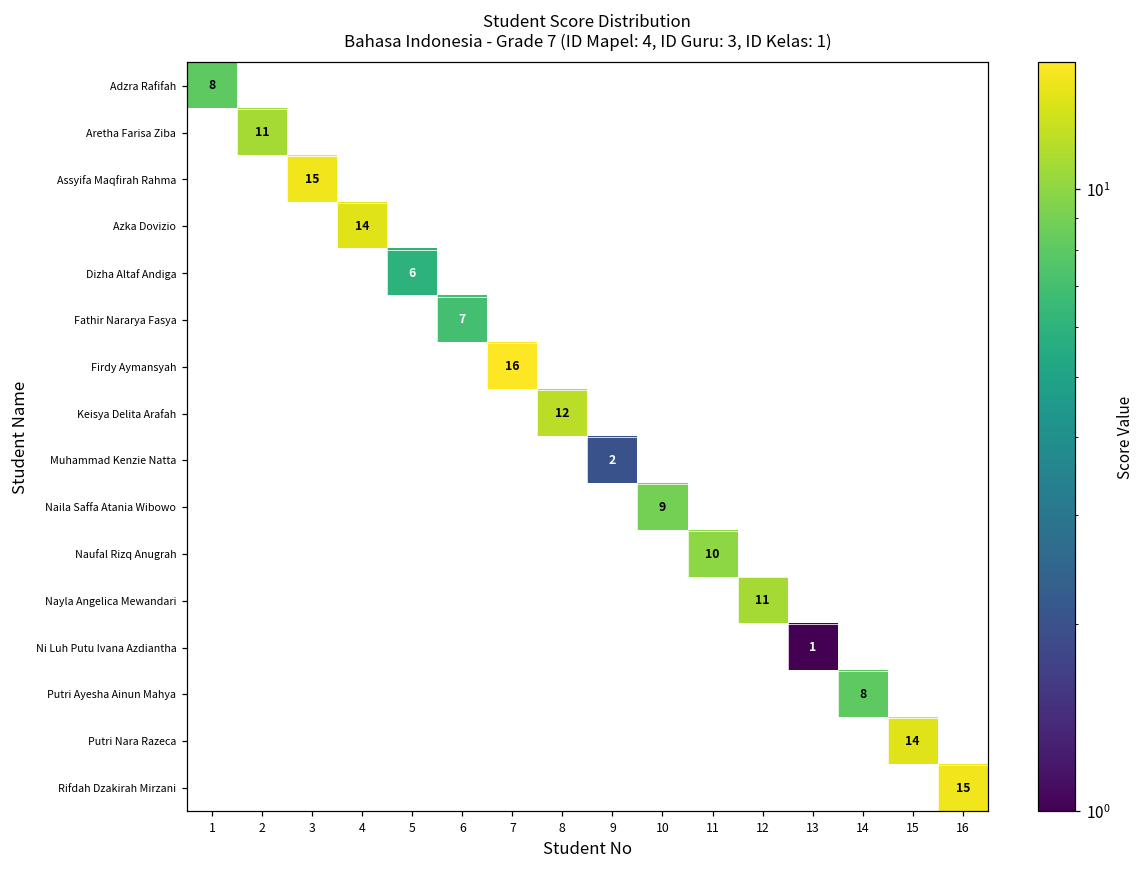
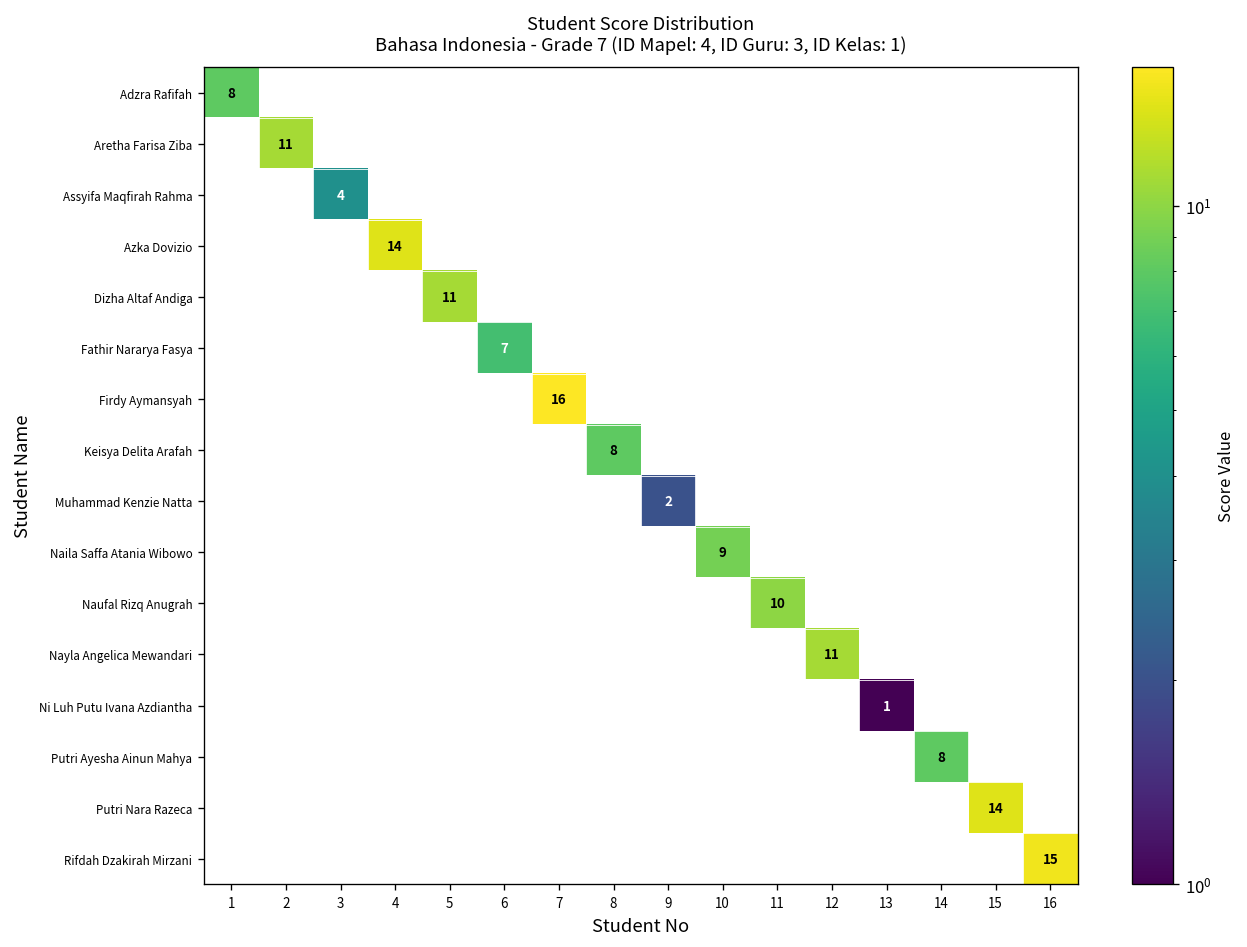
Assyifa Maqfirah Rahma, 3: 15 -> 4
Dizha Altaf Andiga, 5: 6 -> 11
Keisya Delita Arafah, 8: 12 -> 8
